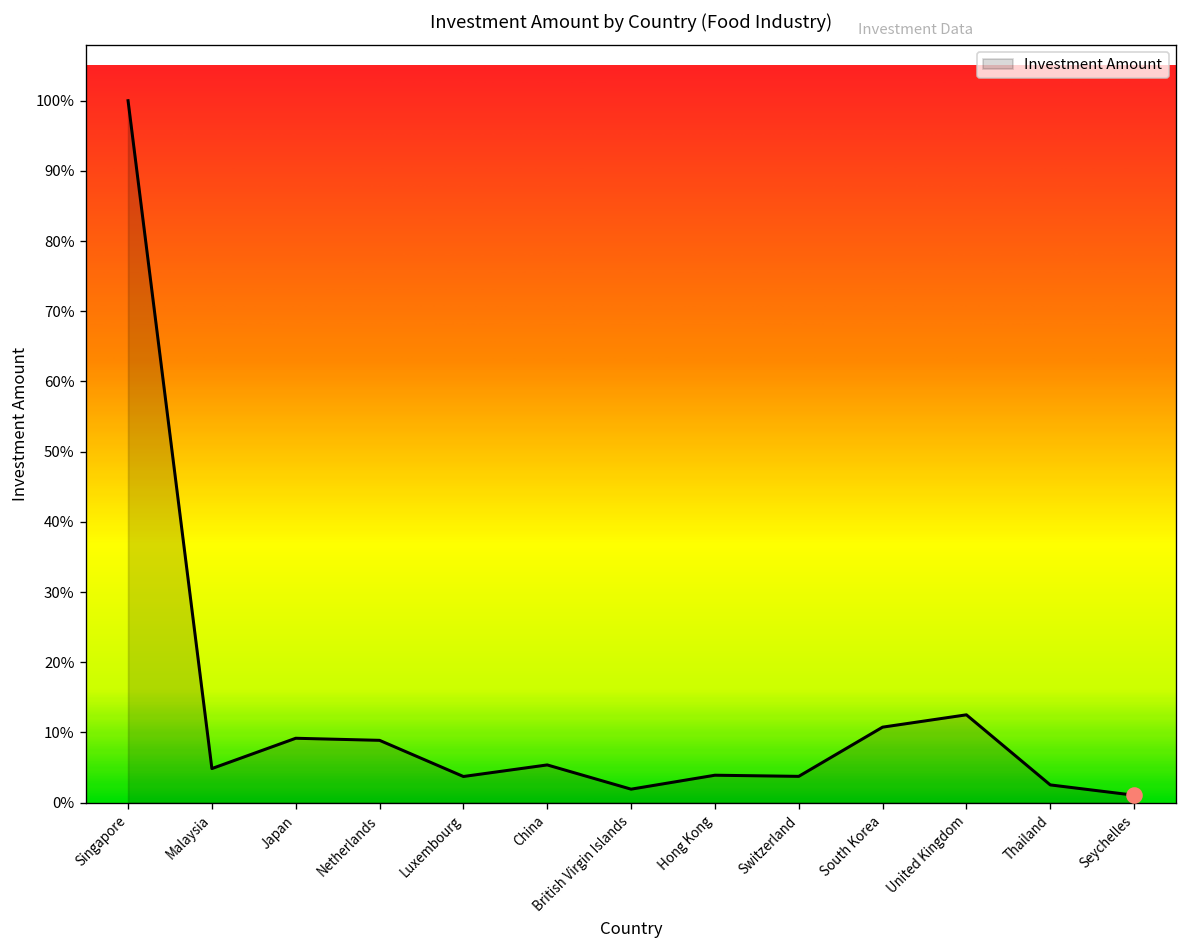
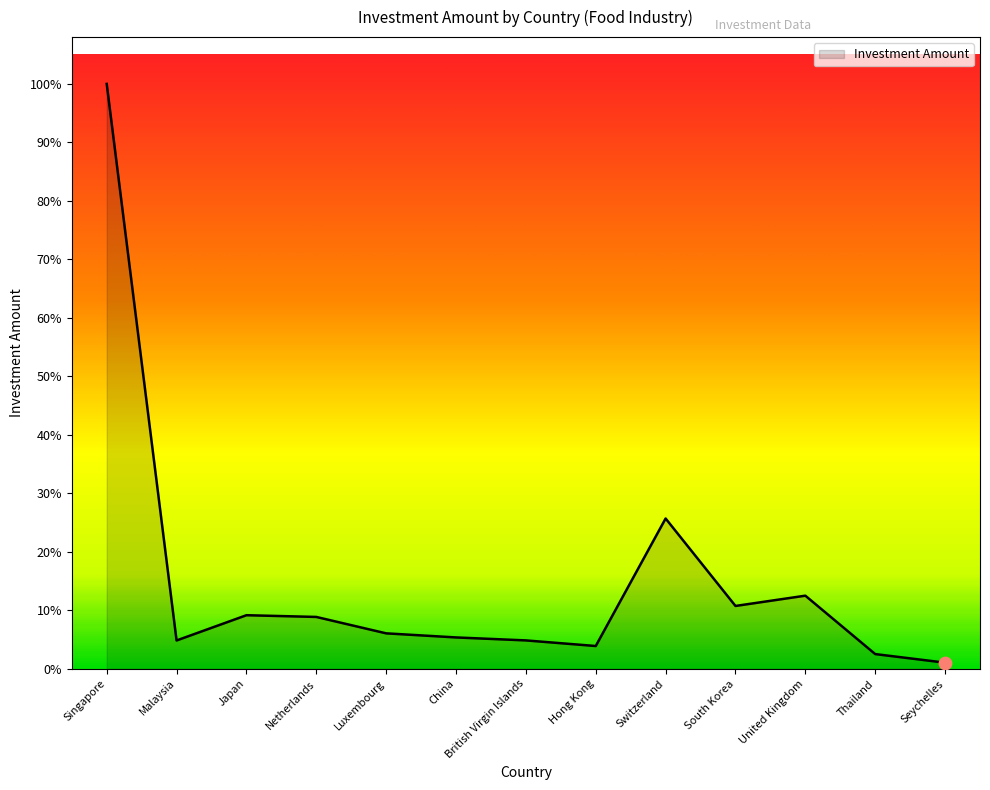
Investment Amount, Luxembourg: 4% -> 6%
Investment Amount, British Virgin Islands: 2% -> 5%
Investment Amount, Switzerland: 4% -> 26%
